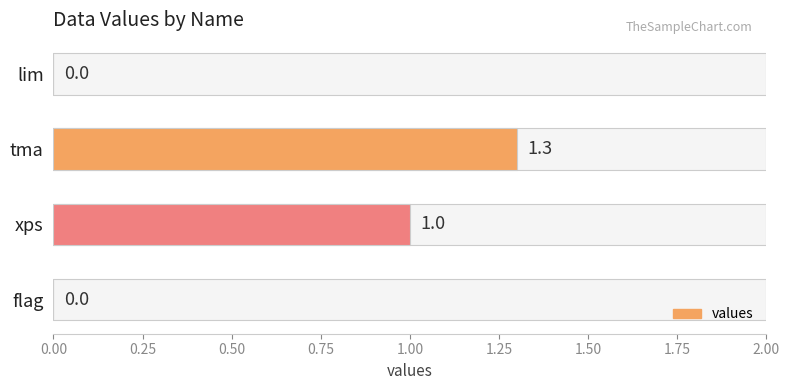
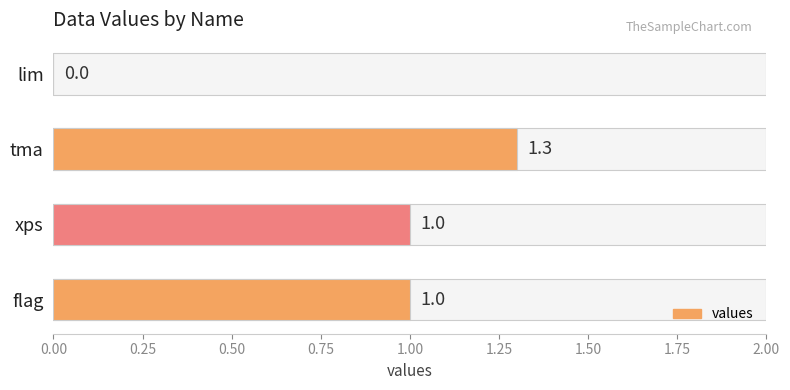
flag: 0.0 -> 1.0
